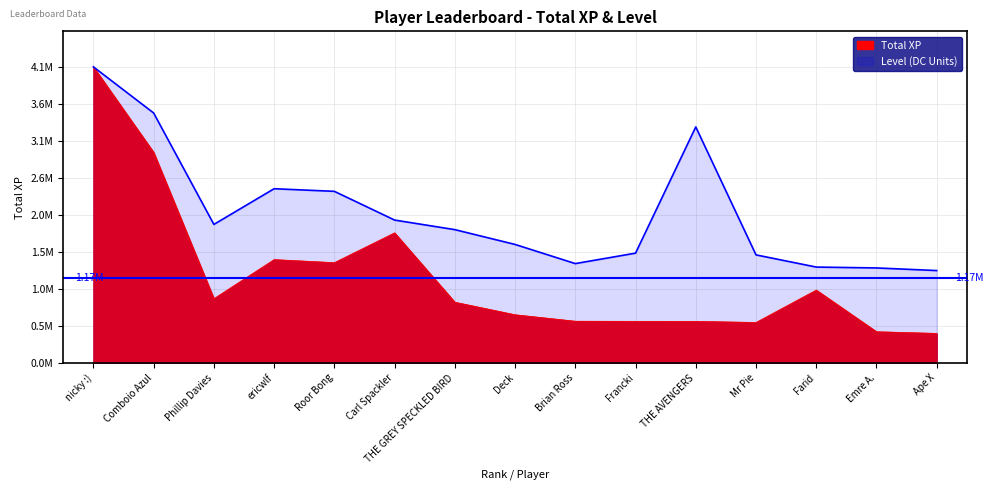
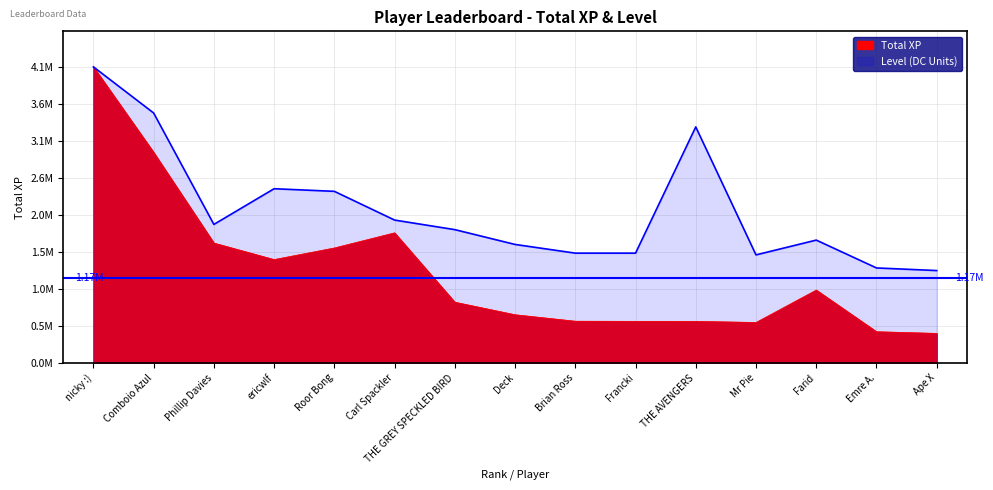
Total XP, Phillip Davies: 900000 -> 1700000
Total XP, Roor Bong: 1400000 -> 1600000
Level (DC Units), Brian Ross: 1400000 -> 1500000
Level (DC Units), Farid: 1300000 -> 1700000
